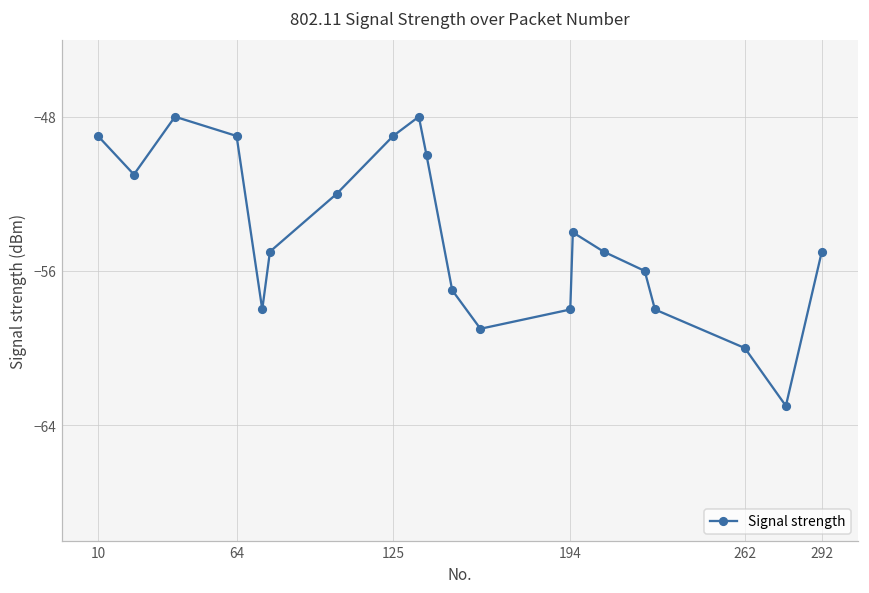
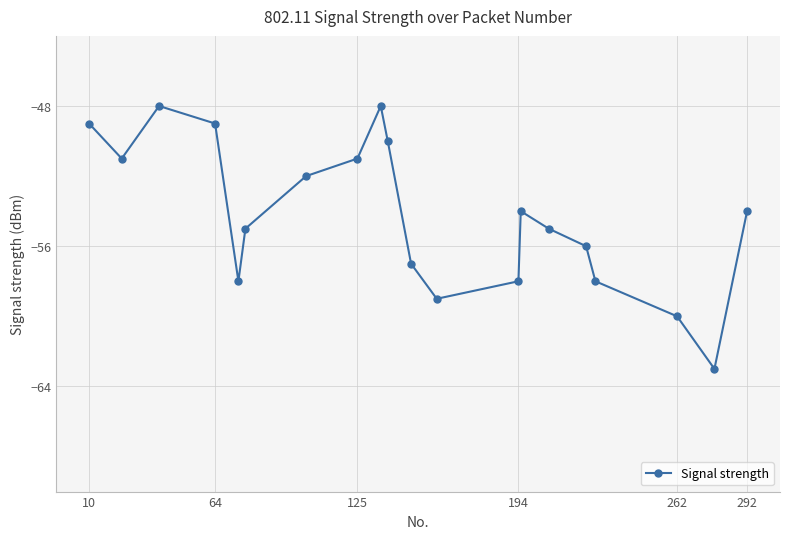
125: -49 -> -51
292: -55 -> -54
